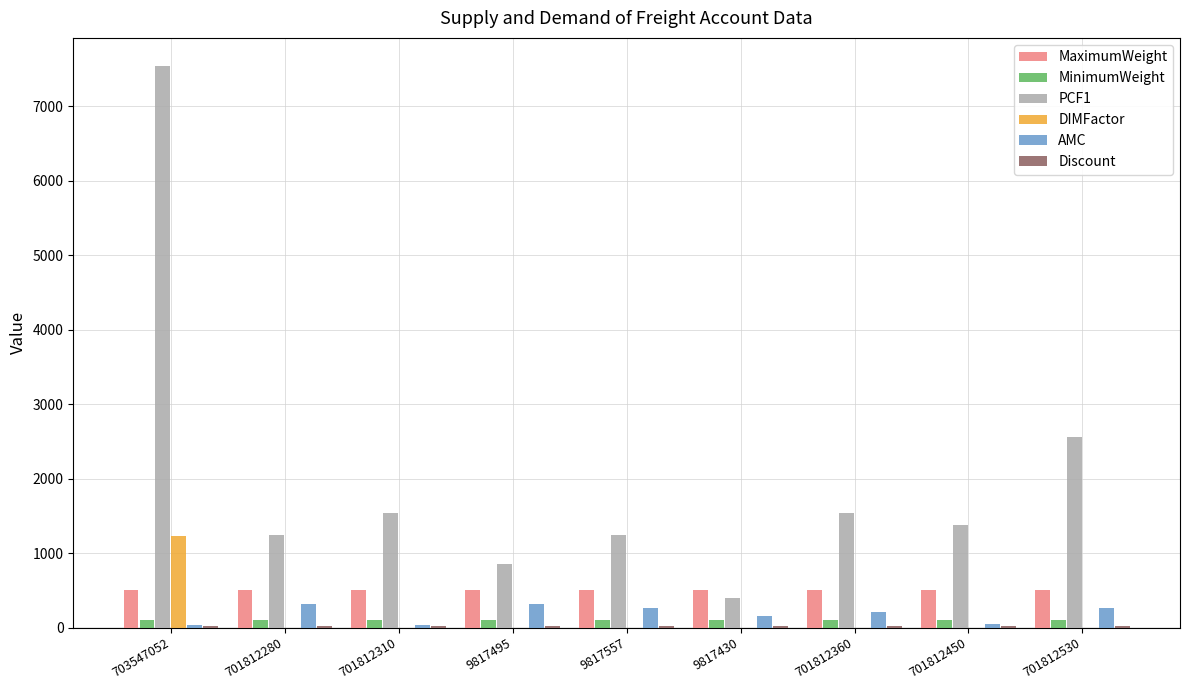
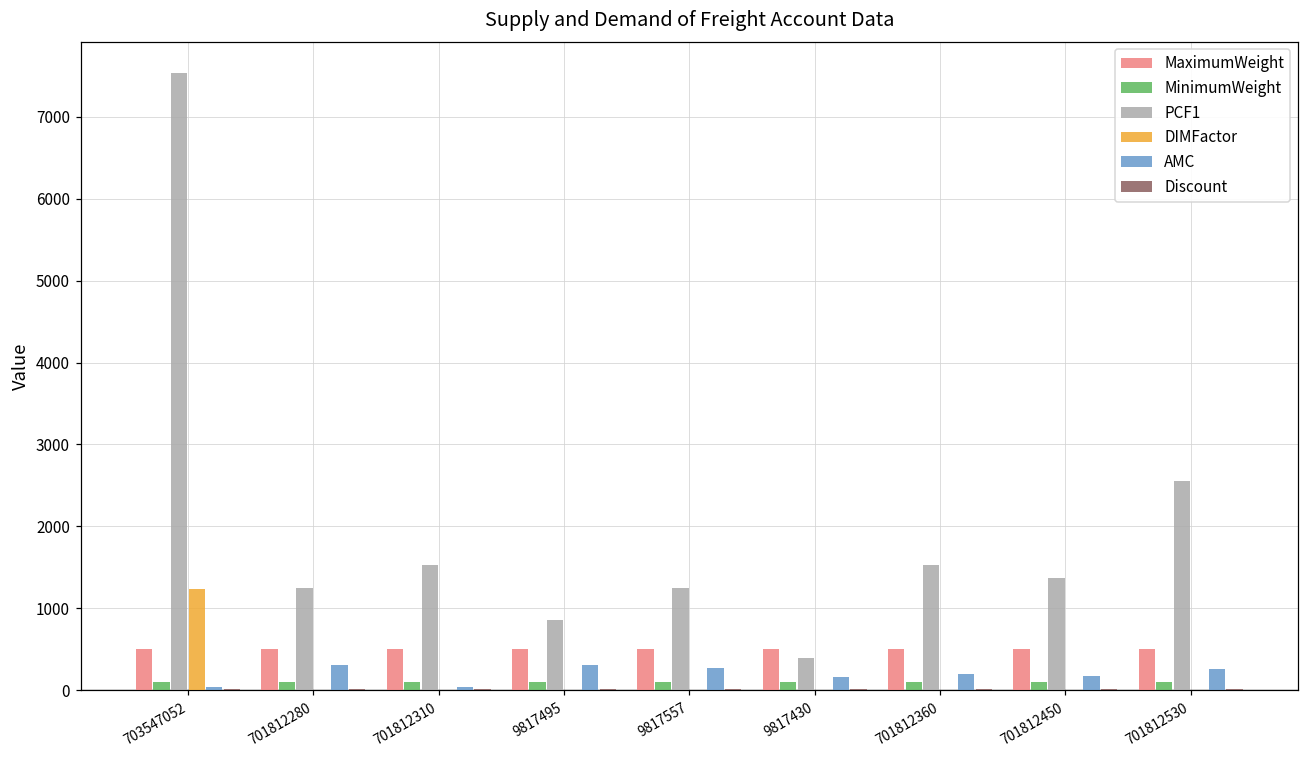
AMC, 701812450: 0 -> 200
